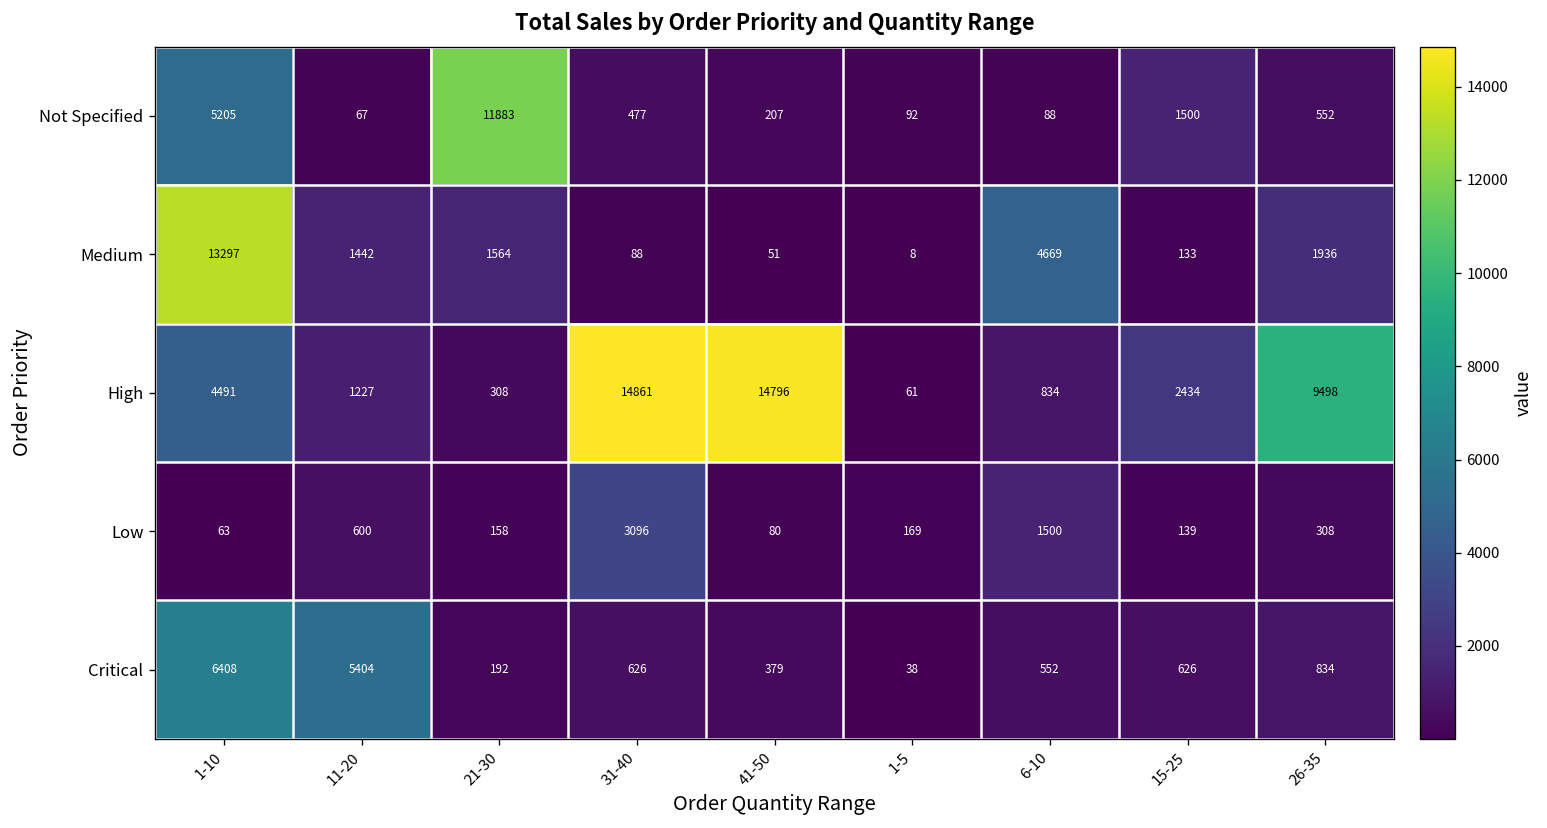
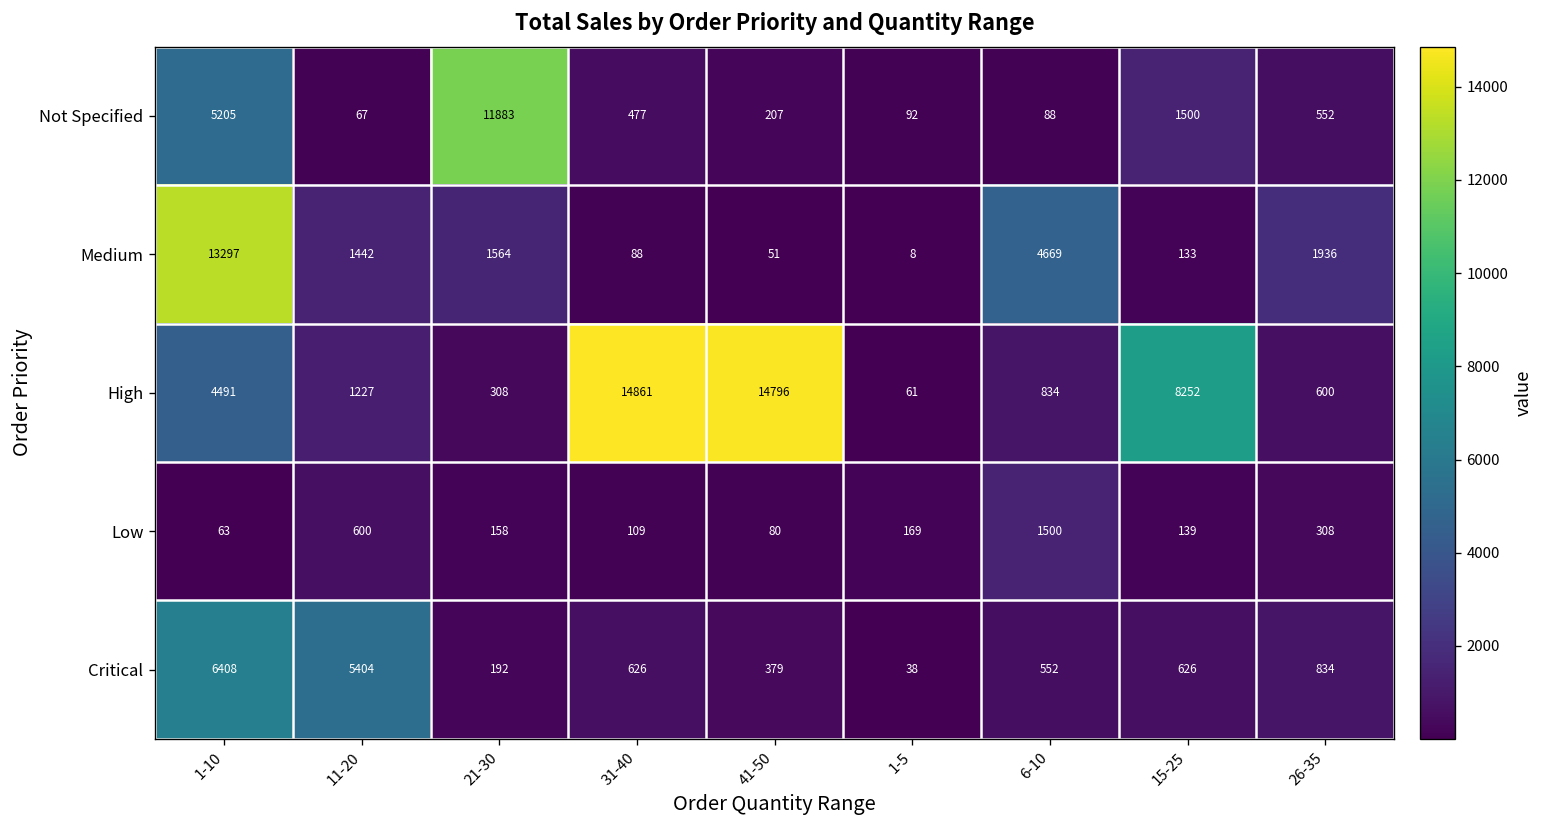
High, 15-25: 2434 -> 8252
High, 26-35: 9498 -> 600
Low, 31-40: 3096 -> 109
